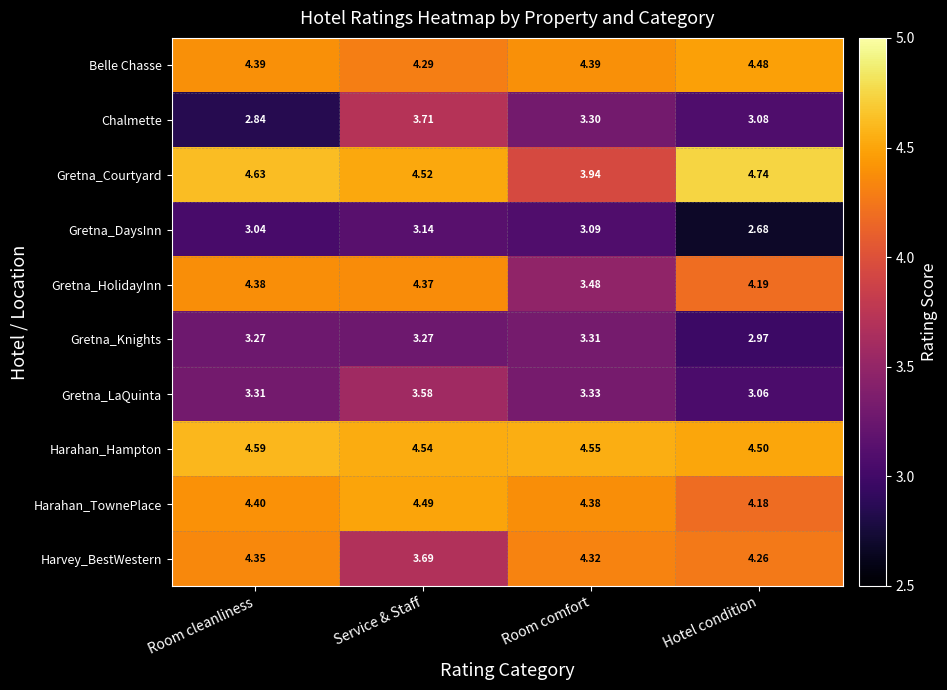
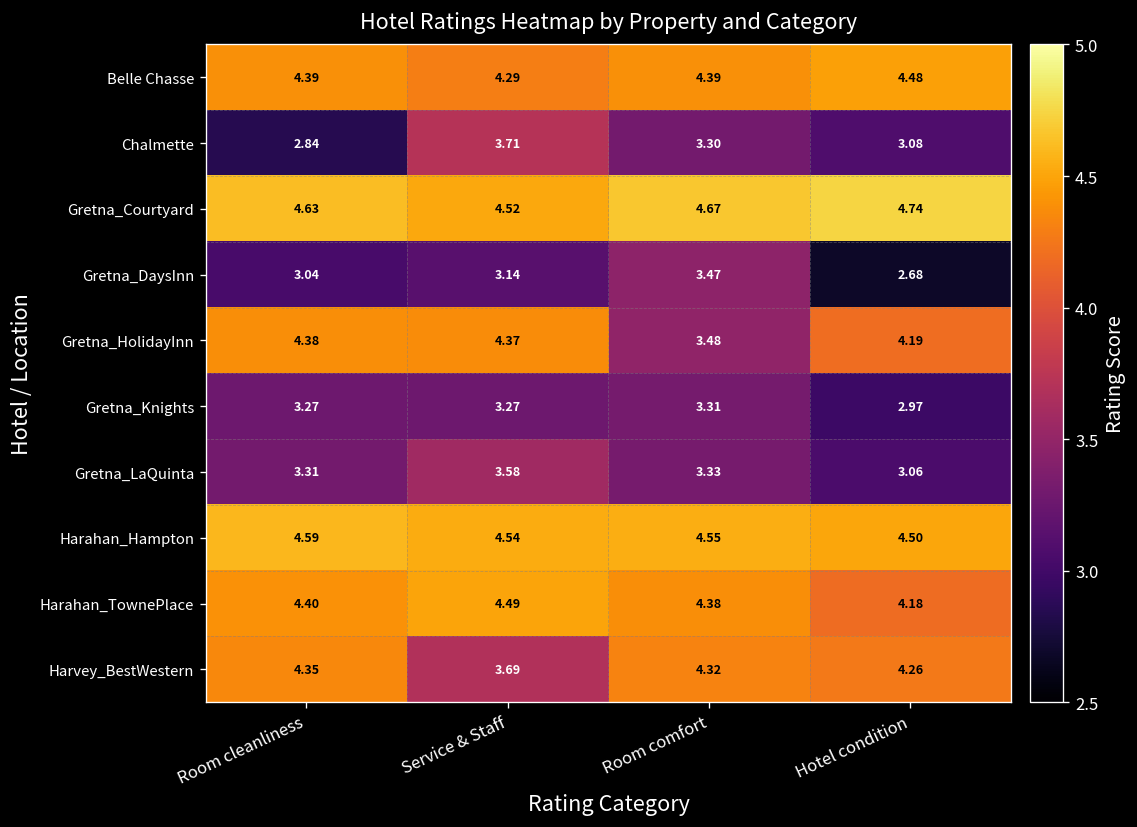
Gretna_Courtyard, Room comfort: 3.94 -> 4.67
Gretna_DaysInn, Room comfort: 3.09 -> 3.47
